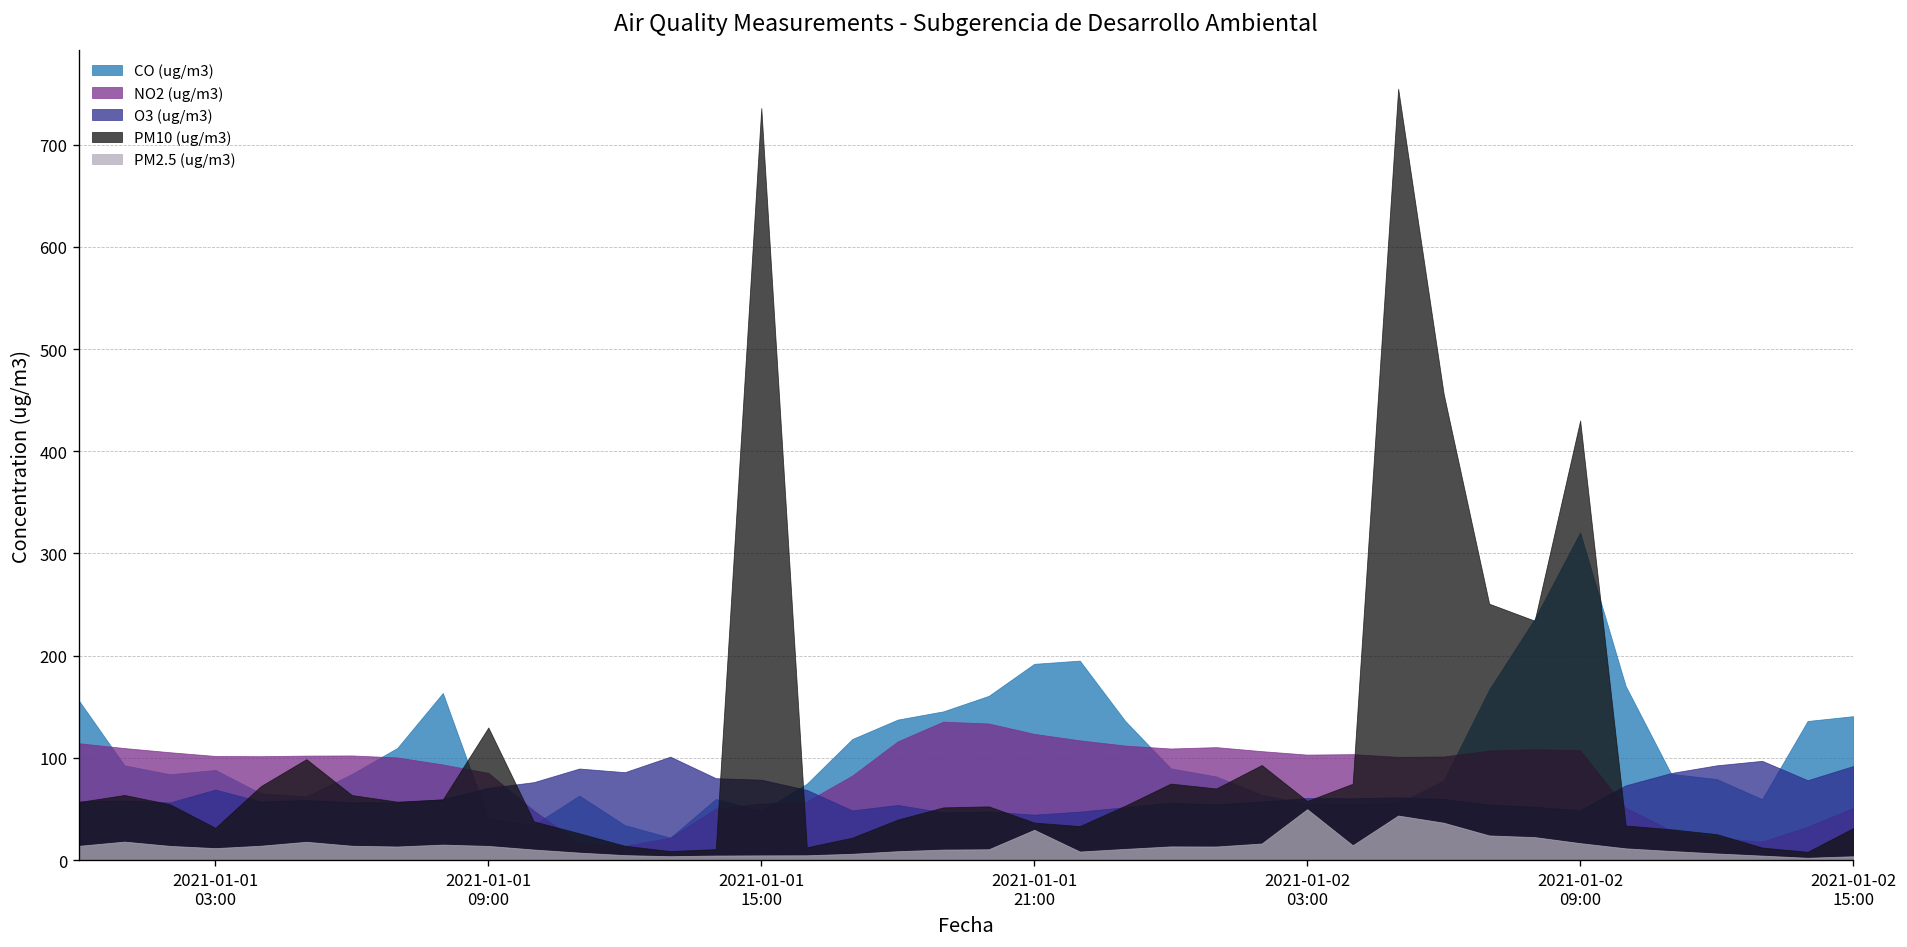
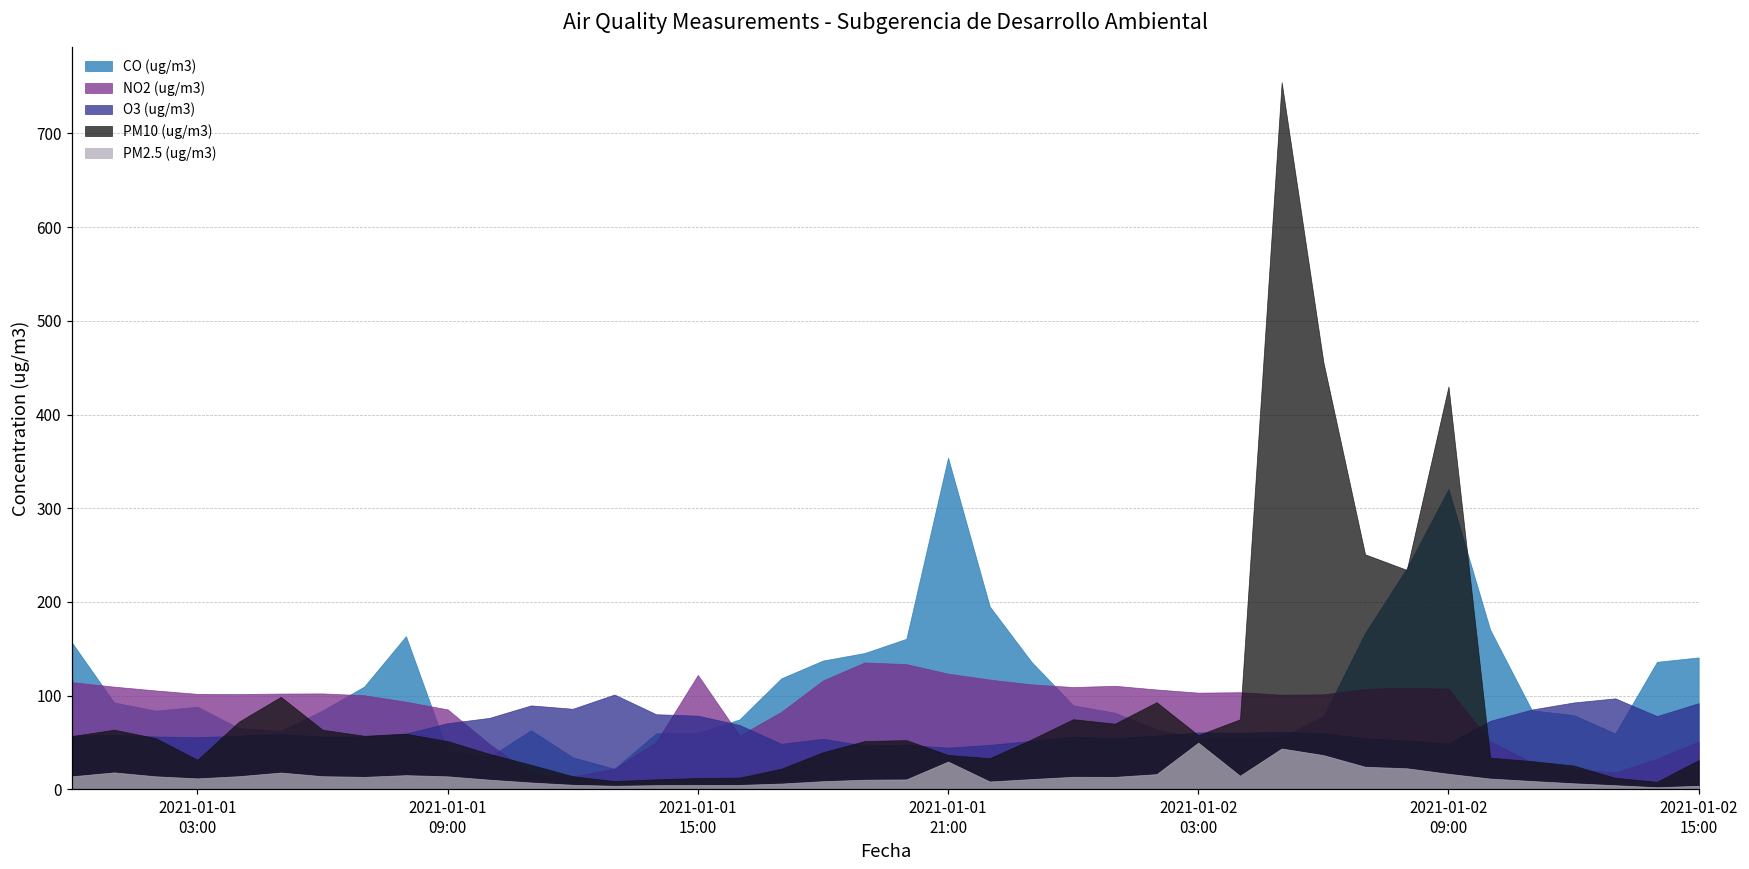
O3 (ug/m3), 2021-01-01 03:00: 70 -> 60
PM10 (ug/m3), 2021-01-01 09:00: 130 -> 50
CO (ug/m3), 2021-01-01 15:00: 50 -> 60
NO2 (ug/m3), 2021-01-01 15:00: 60 -> 120
PM10 (ug/m3), 2021-01-01 15:00: 740 -> 10
CO (ug/m3), 2021-01-01 21:00: 190 -> 350
